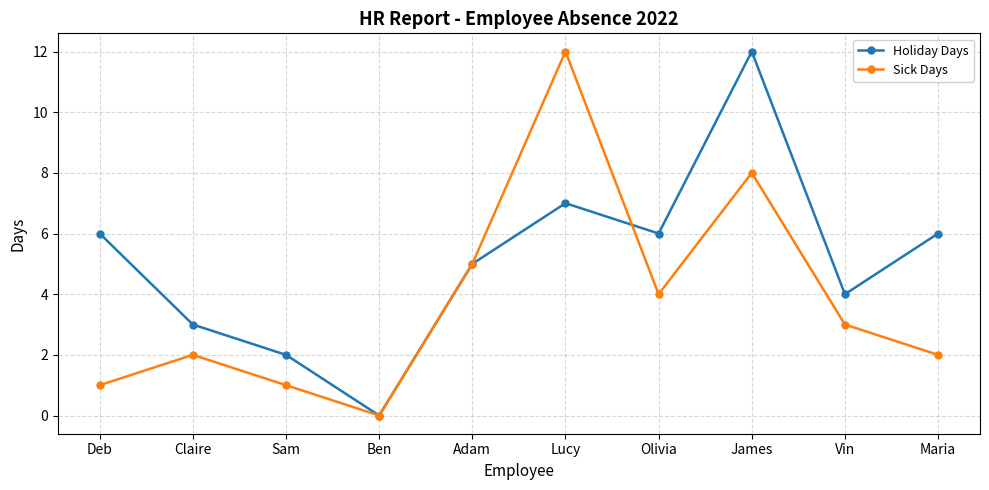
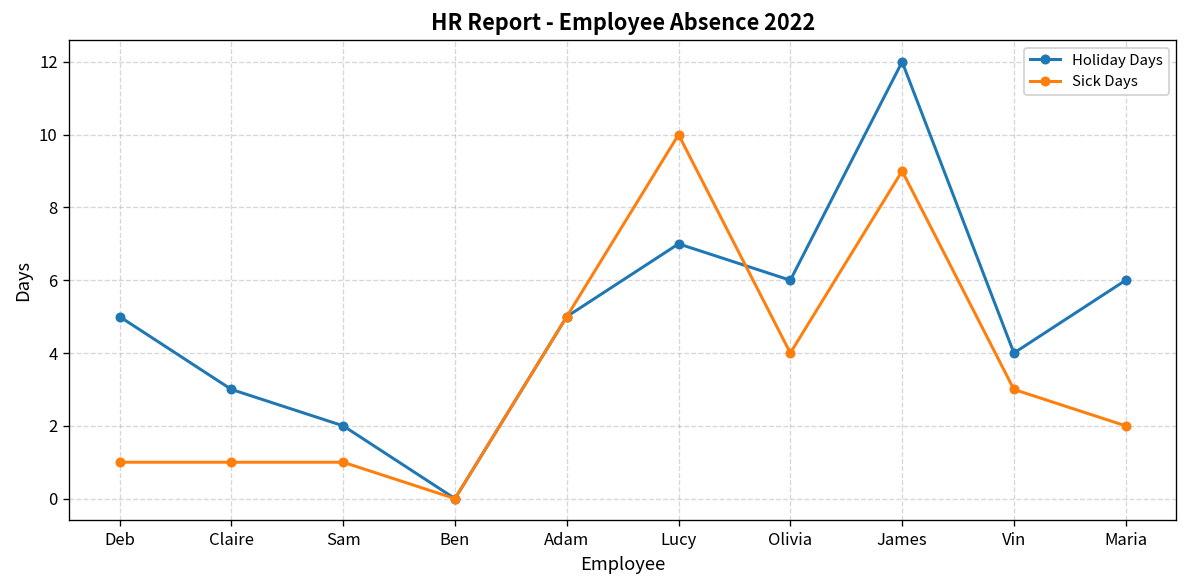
Holiday Days, Deb: 6 -> 5
Sick Days, Claire: 2 -> 1
Sick Days, Lucy: 12 -> 10
Sick Days, James: 8 -> 9
